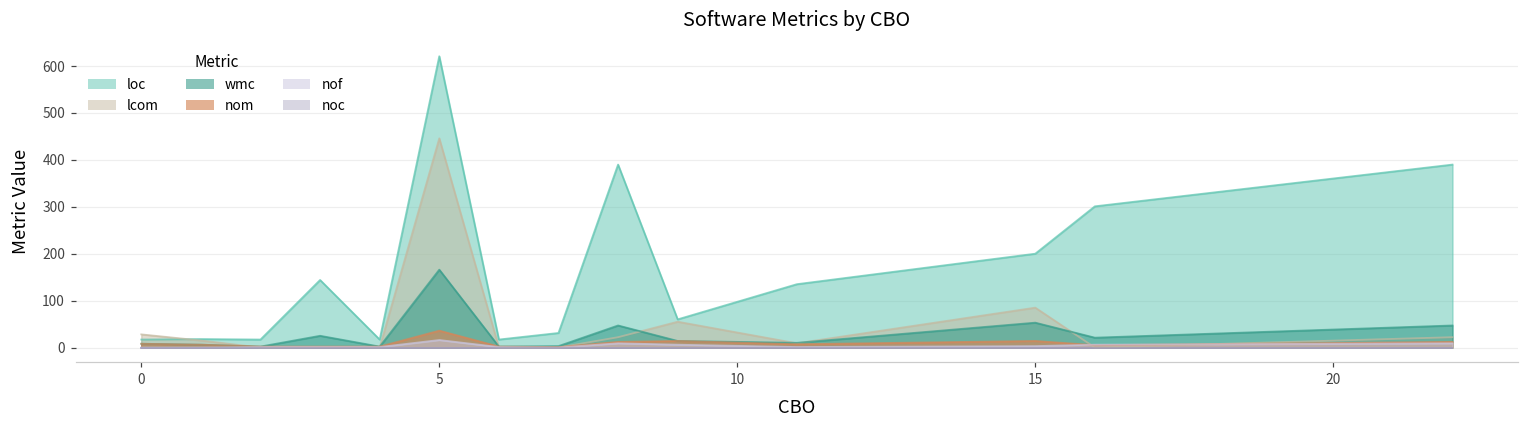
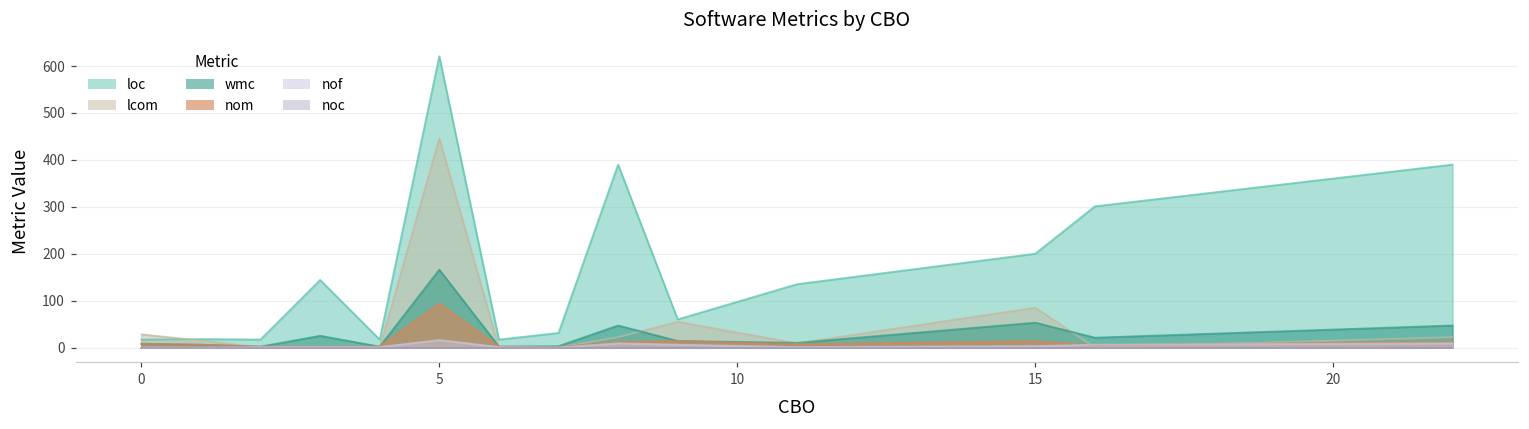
nom, 5: 40 -> 90
